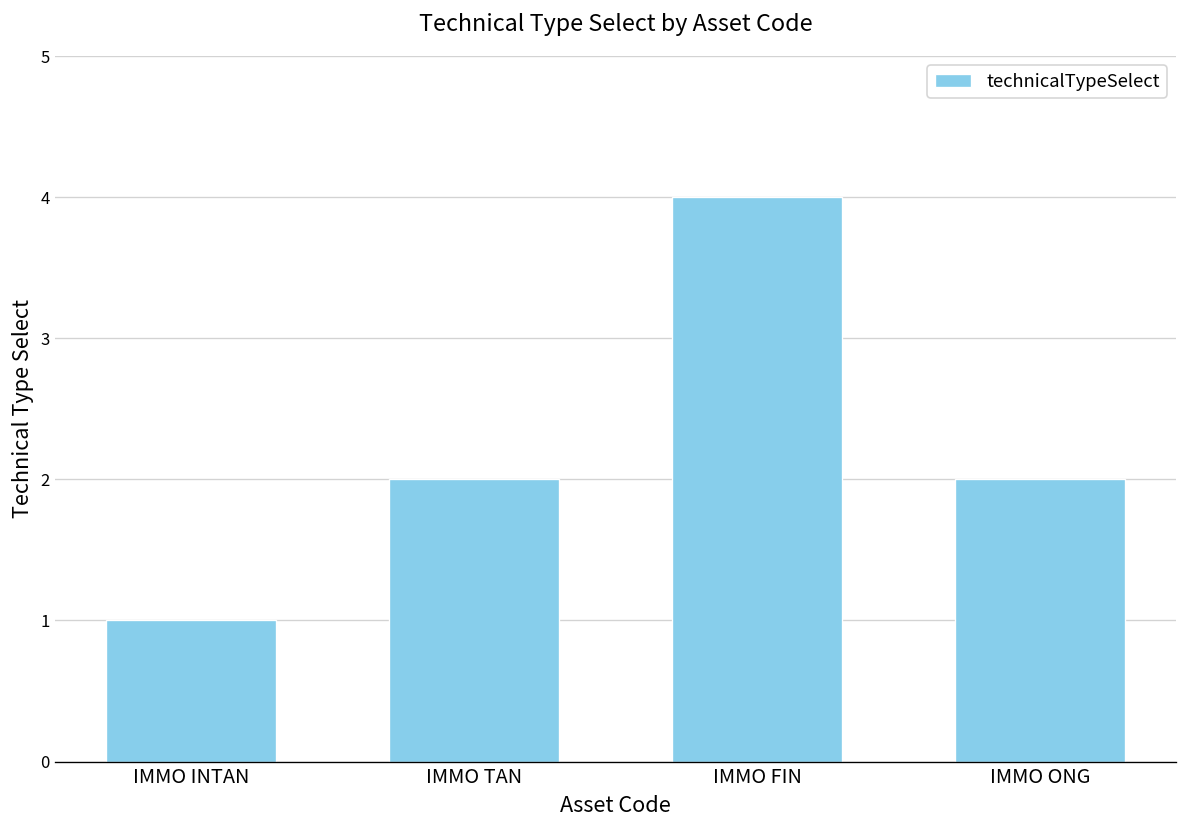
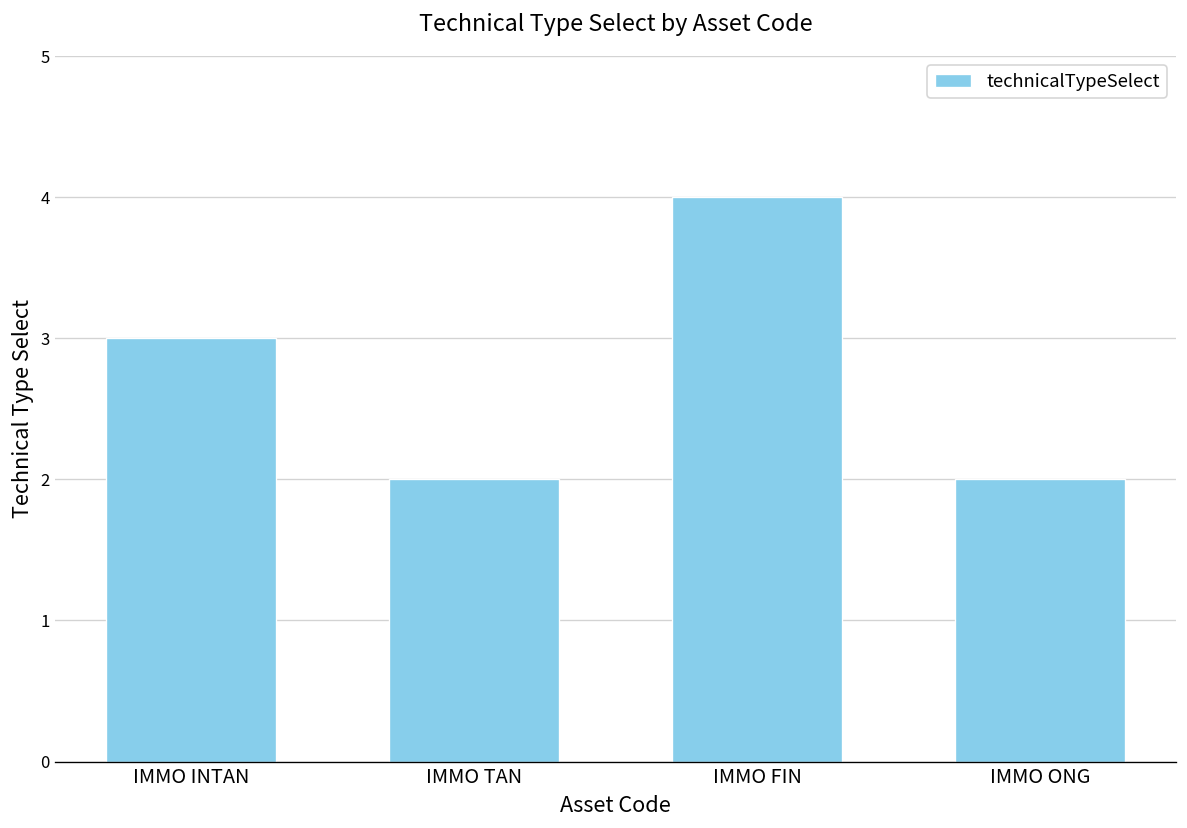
IMMO INTAN: 1 -> 3
